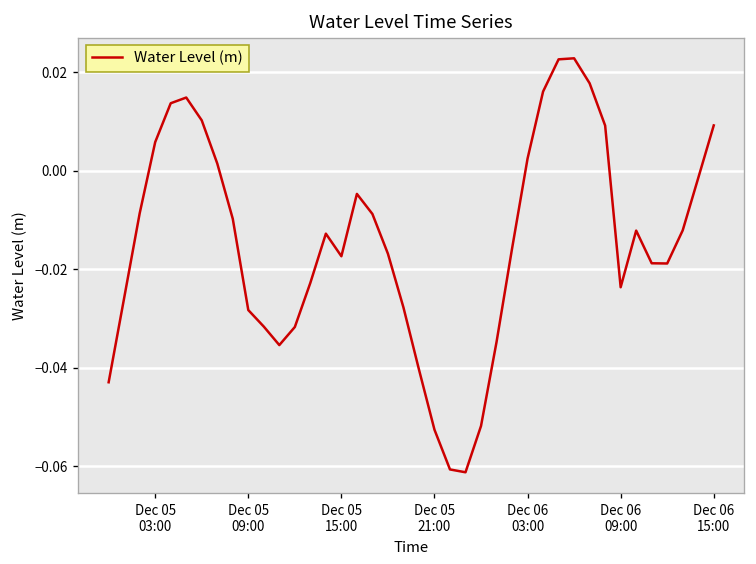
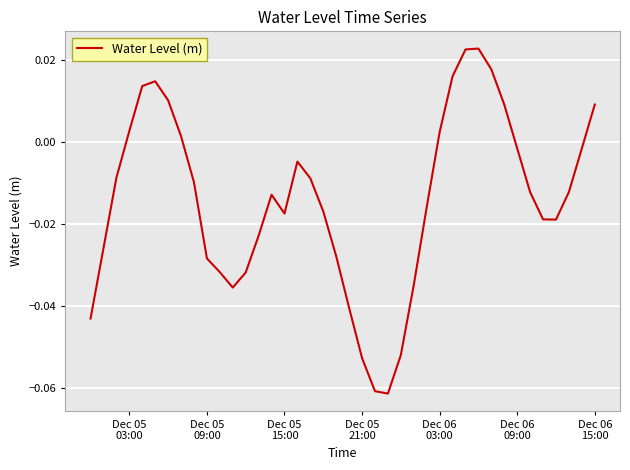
Dec 05 03:00: 0.006 -> 0.003
Dec 06 09:00: -0.024 -> -0.002
